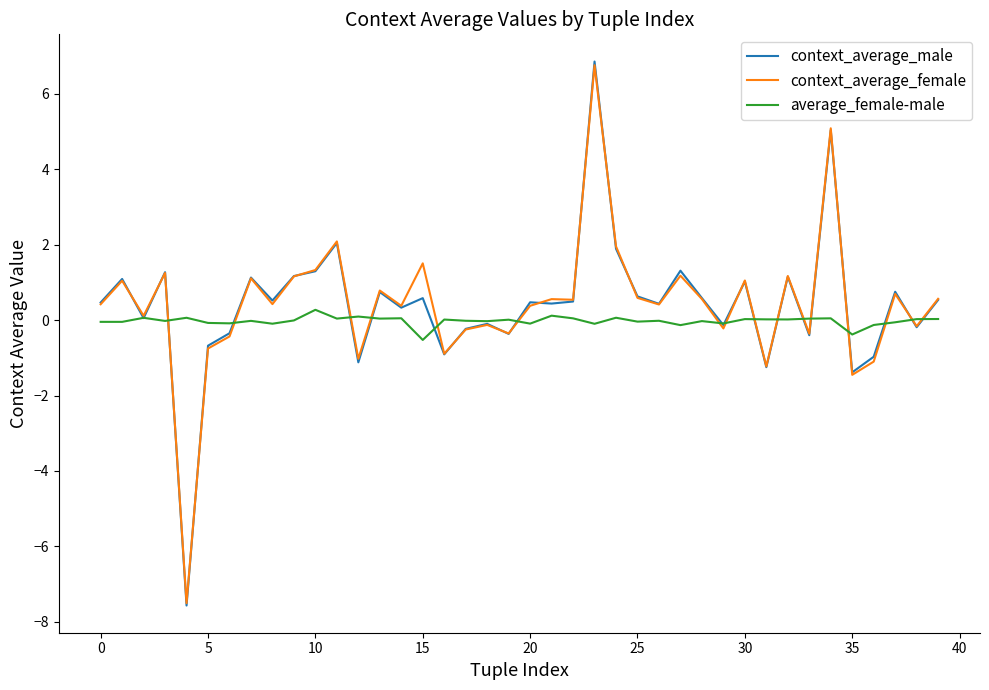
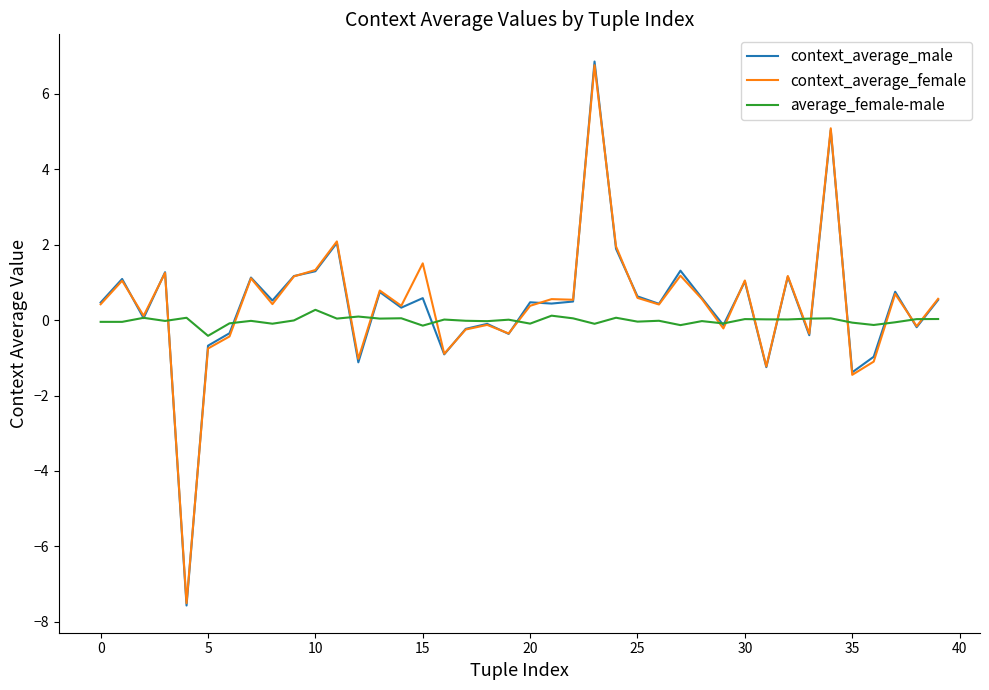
average_female-male, 5: -0.1 -> -0.4
average_female-male, 15: -0.5 -> -0.1
average_female-male, 35: -0.4 -> -0.1
